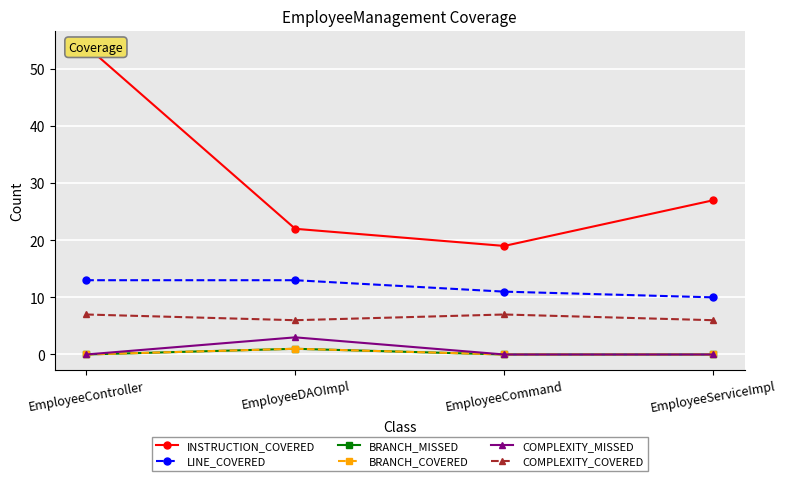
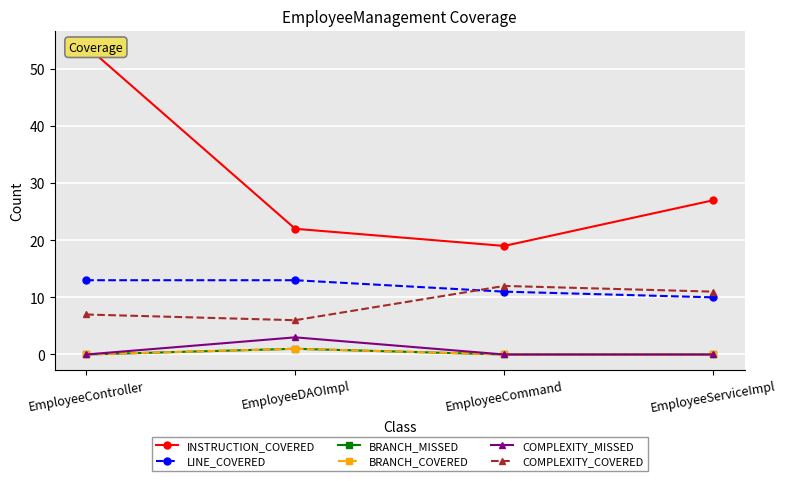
COMPLEXITY_COVERED, EmployeeCommand: 7 -> 12
COMPLEXITY_COVERED, EmployeeServiceImpl: 6 -> 11
